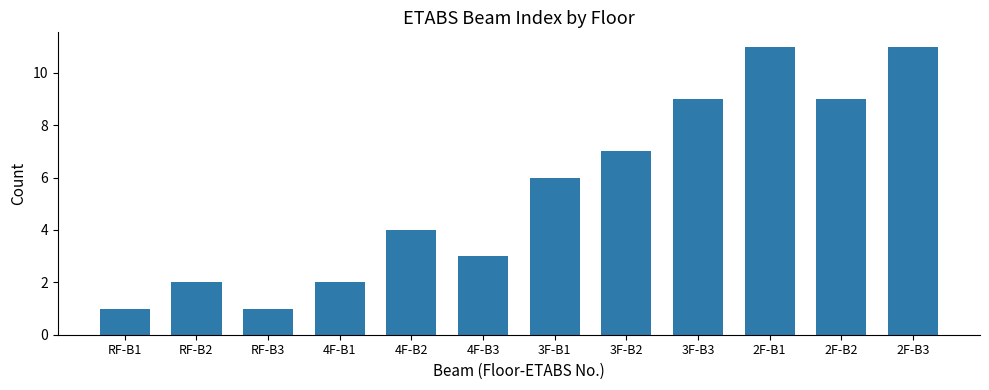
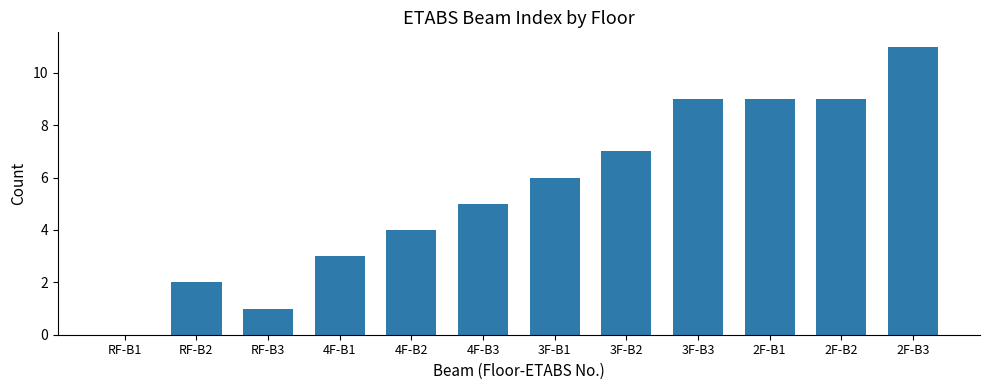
RF-B1: 1 -> 0
4F-B1: 2 -> 3
4F-B3: 3 -> 5
2F-B1: 11 -> 9
